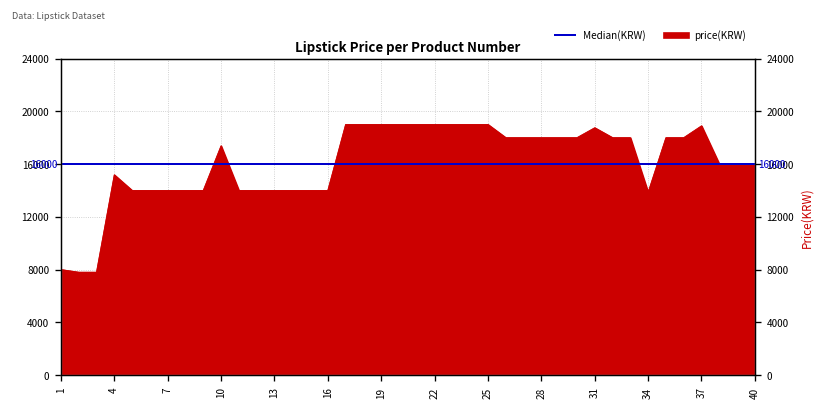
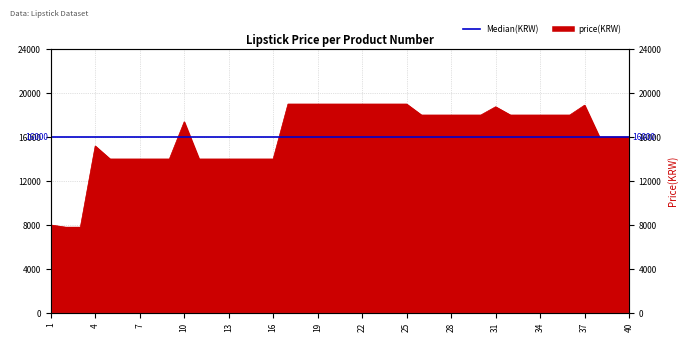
34: 13900 -> 18000
